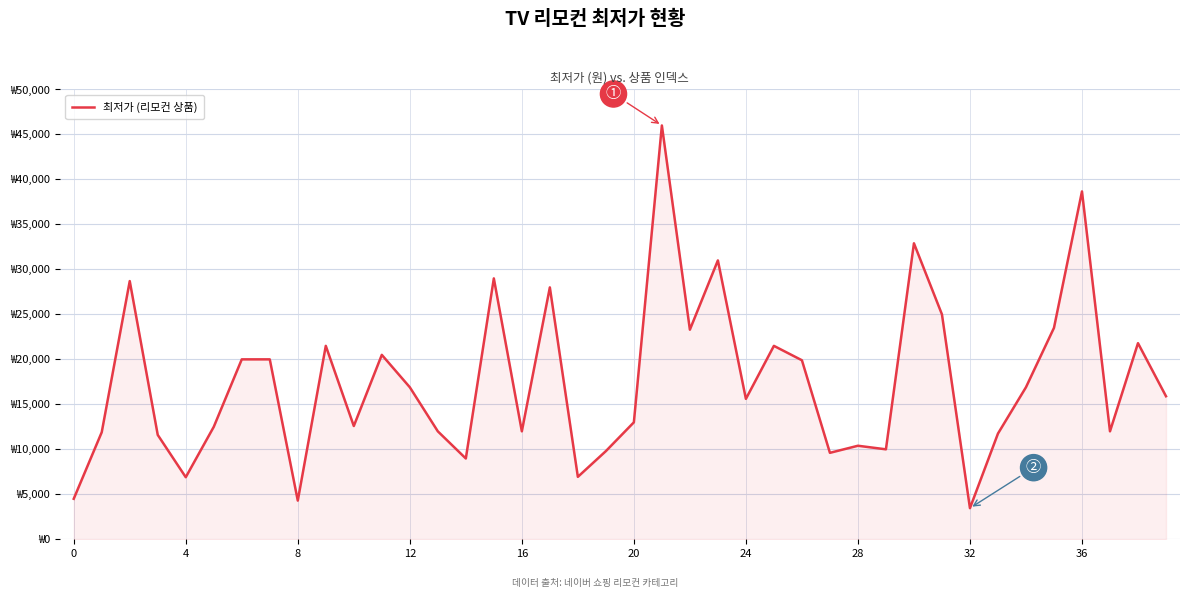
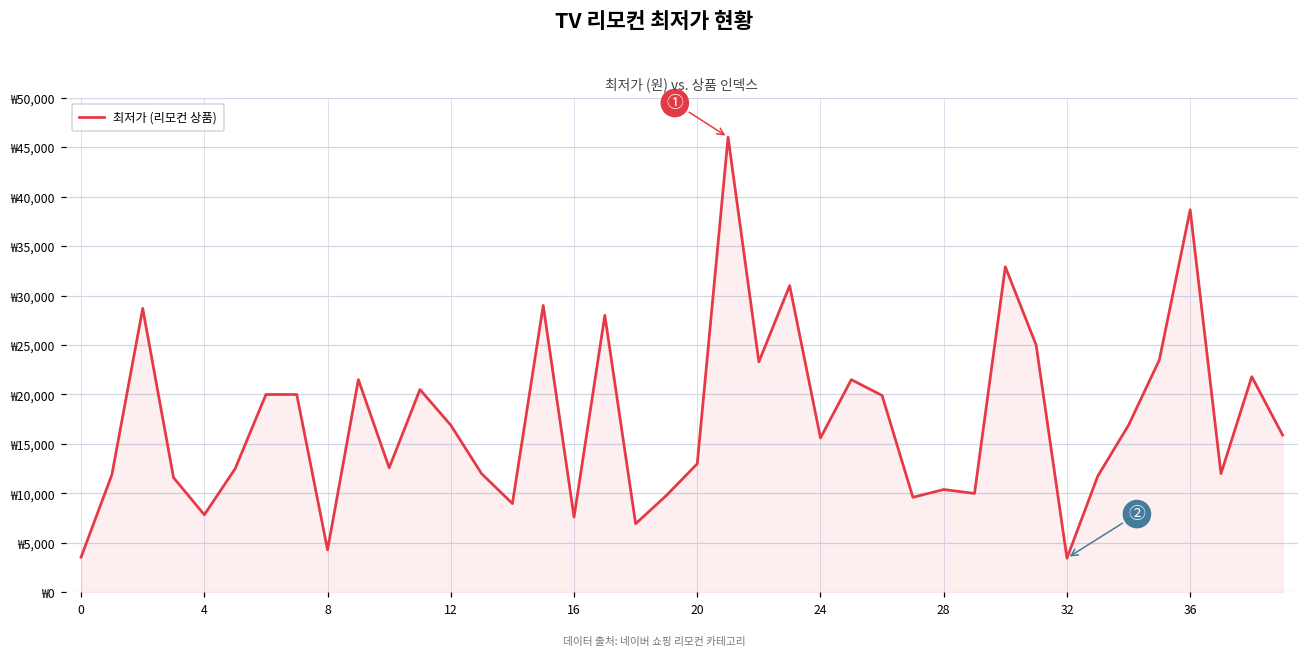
0: ₩5,000 -> ₩4,000
4: ₩7,000 -> ₩8,000
16: ₩12,000 -> ₩8,000
